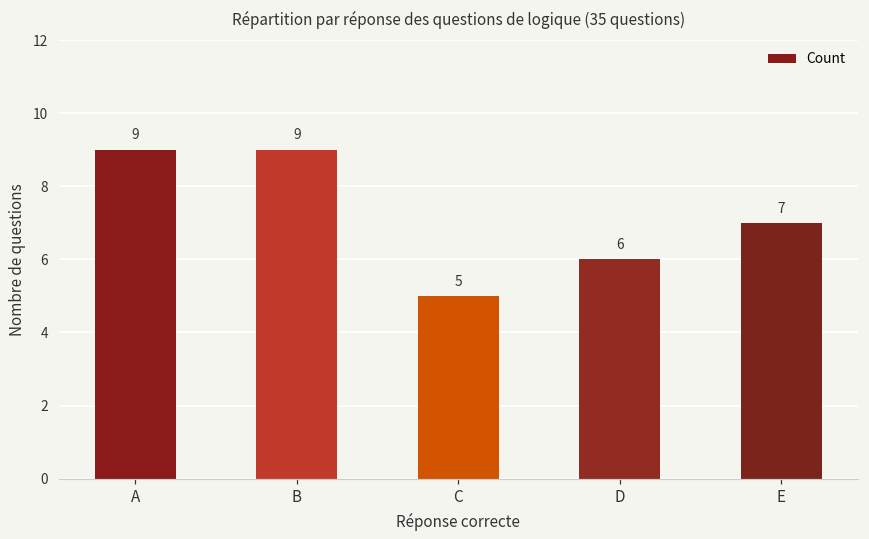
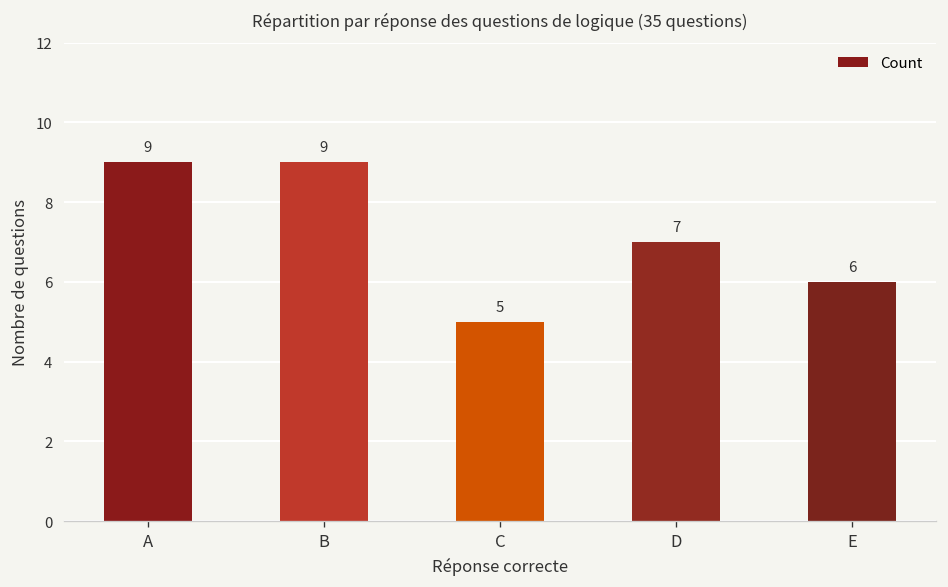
D: 6 -> 7
E: 7 -> 6
